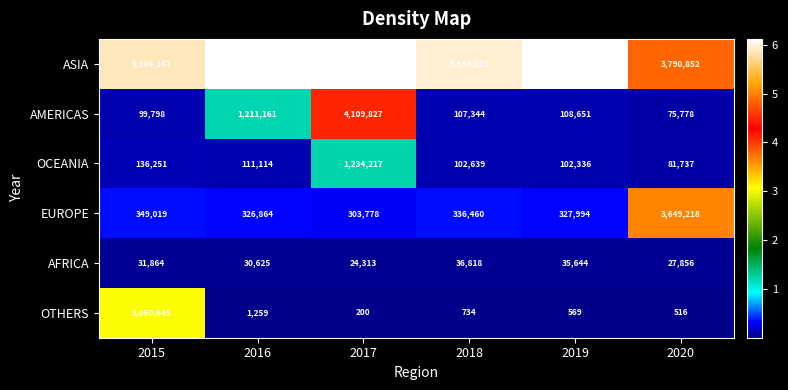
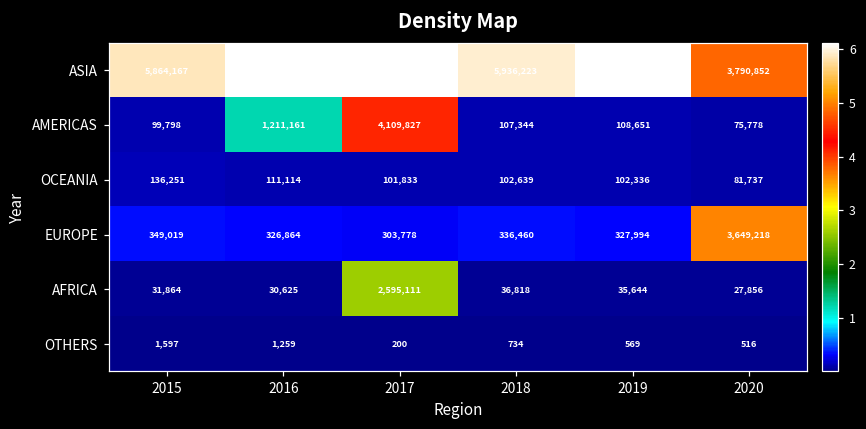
OCEANIA, 2017: 1,234,217 -> 101,833
AFRICA, 2017: 24,313 -> 2,595,111
OTHERS, 2015: 3,050,645 -> 1,597
